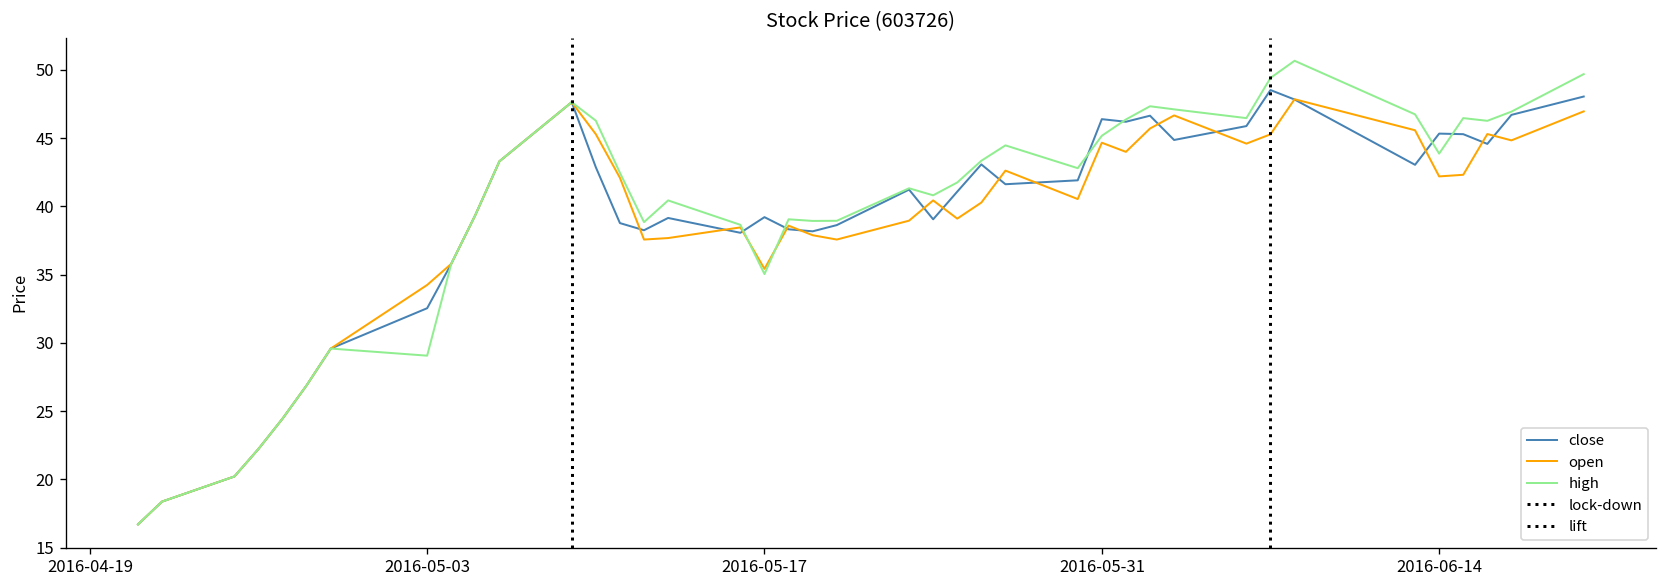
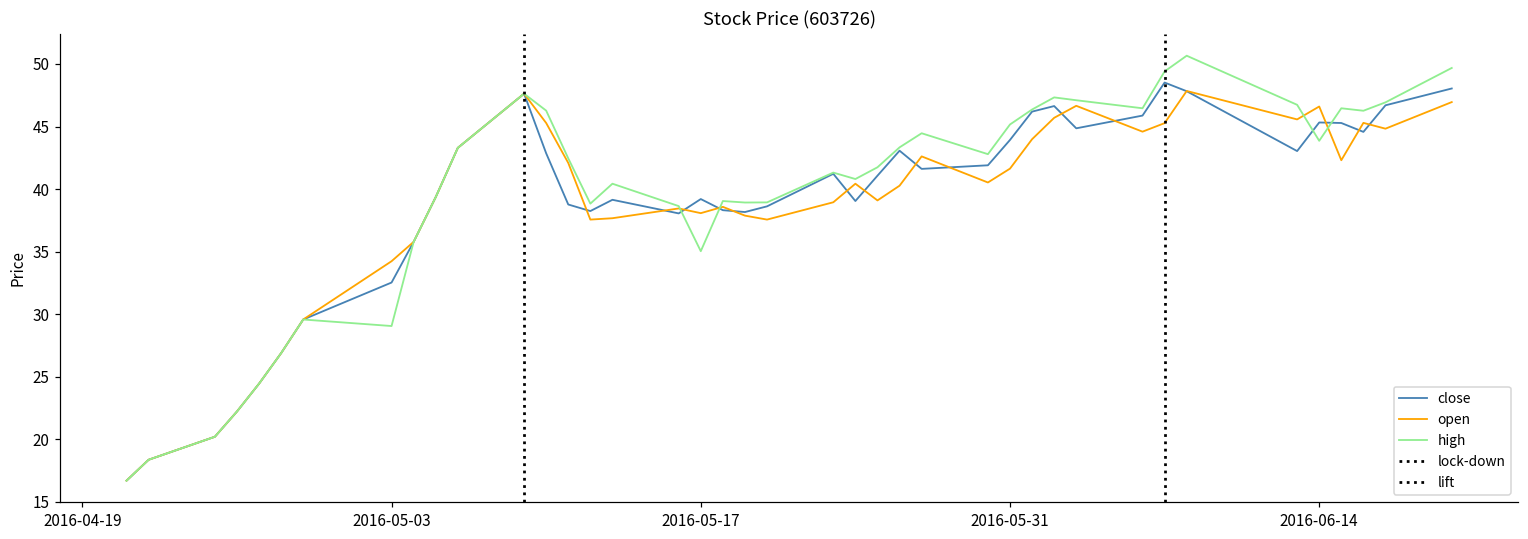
open, 2016-05-17: 35.4 -> 38.1
close, 2016-05-31: 46.4 -> 43.9
open, 2016-05-31: 44.7 -> 41.6
open, 2016-06-14: 42.2 -> 46.6
